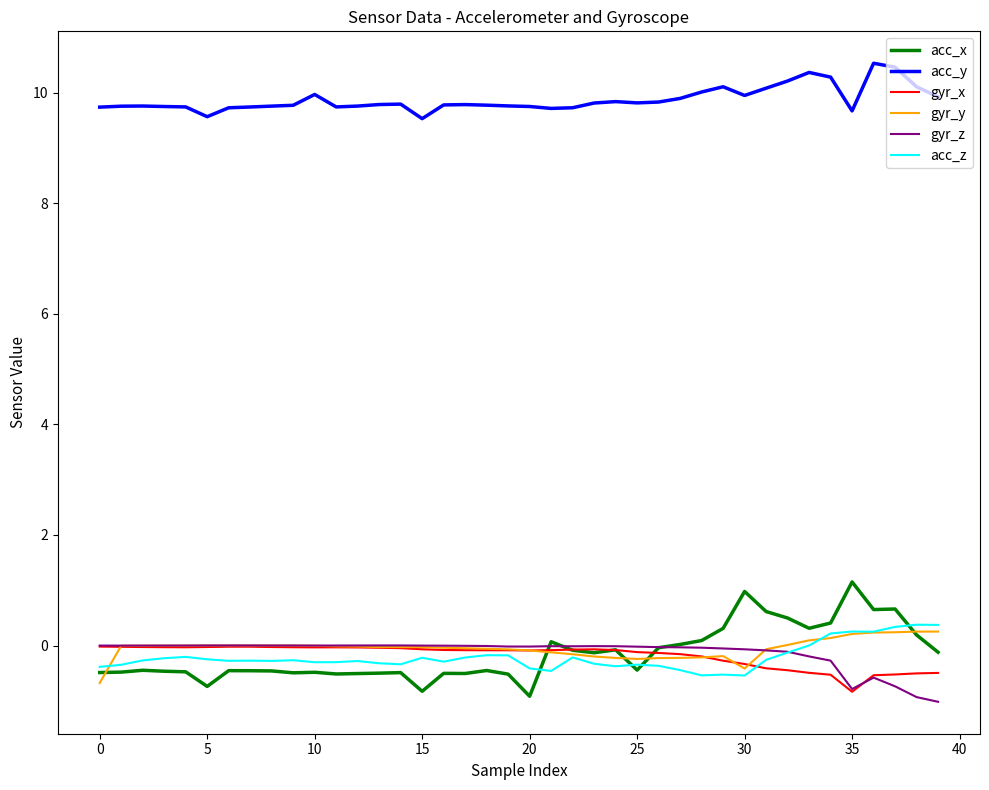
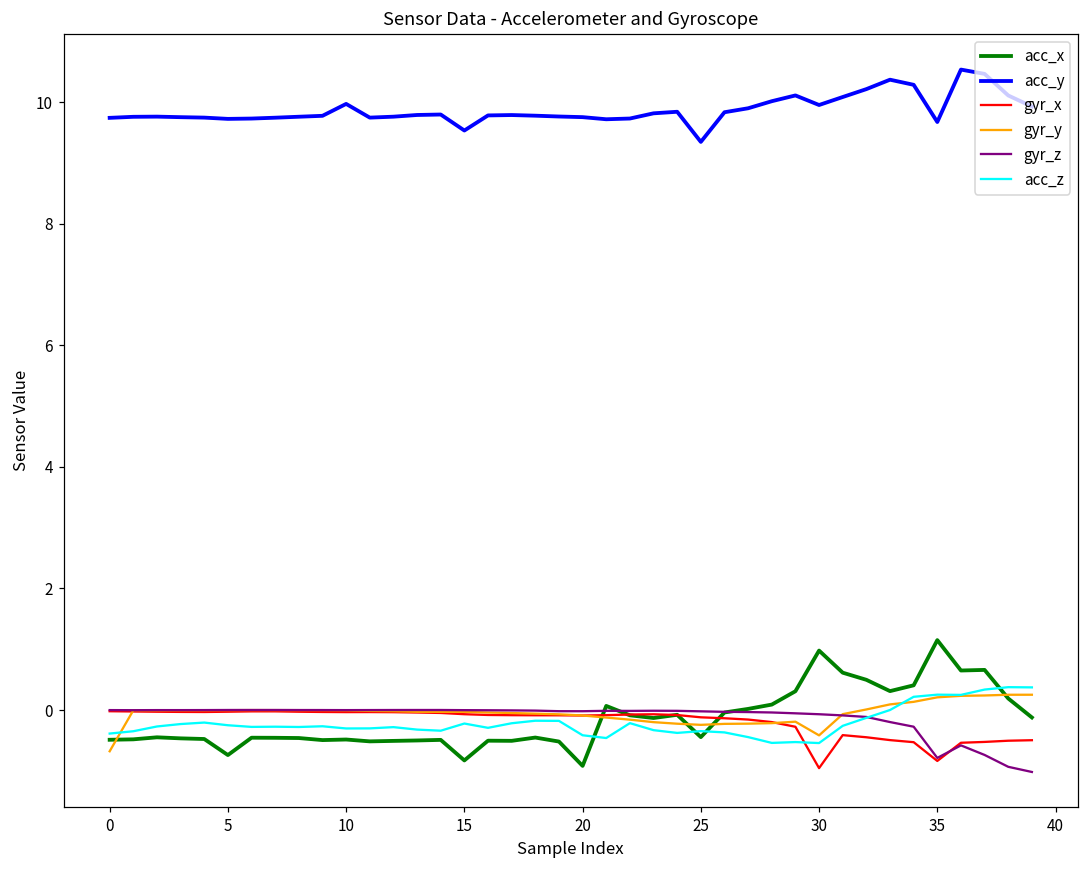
acc_y, 5: 9.6 -> 9.7
acc_y, 25: 9.8 -> 9.3
gyr_x, 30: -0.3 -> -1.0
